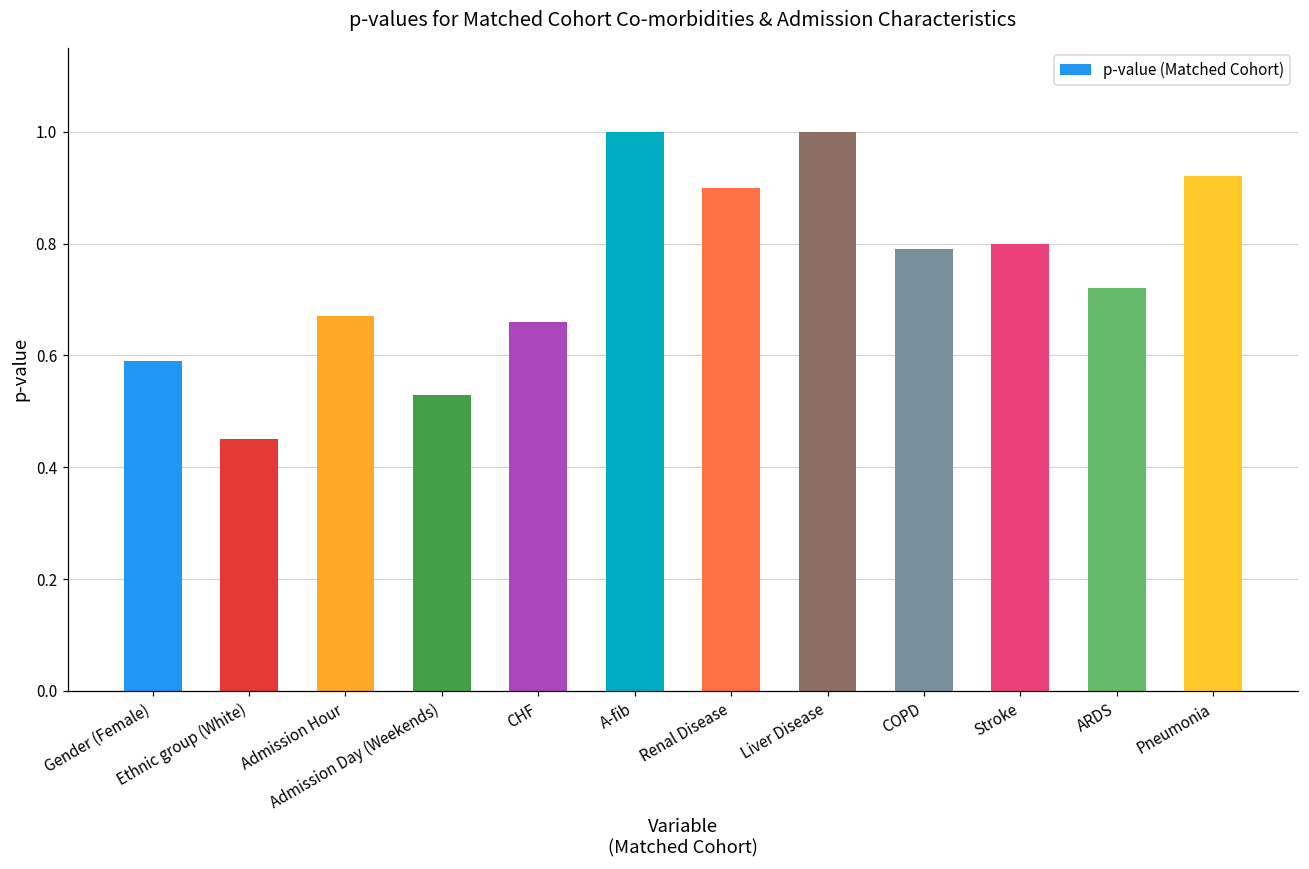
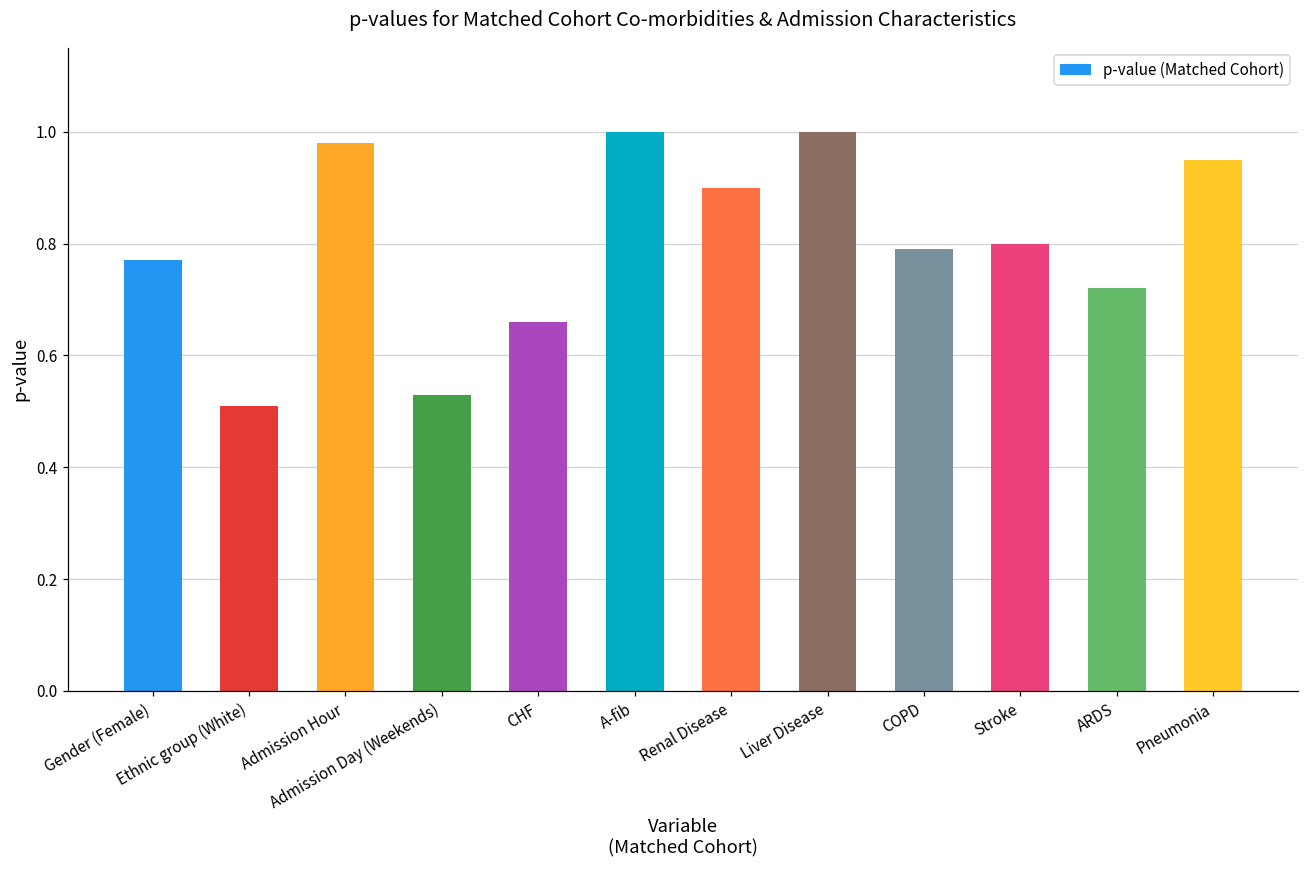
Gender (Female): 0.59 -> 0.77
Ethnic group (White): 0.45 -> 0.51
Admission Hour: 0.67 -> 0.98
Pneumonia: 0.92 -> 0.95
